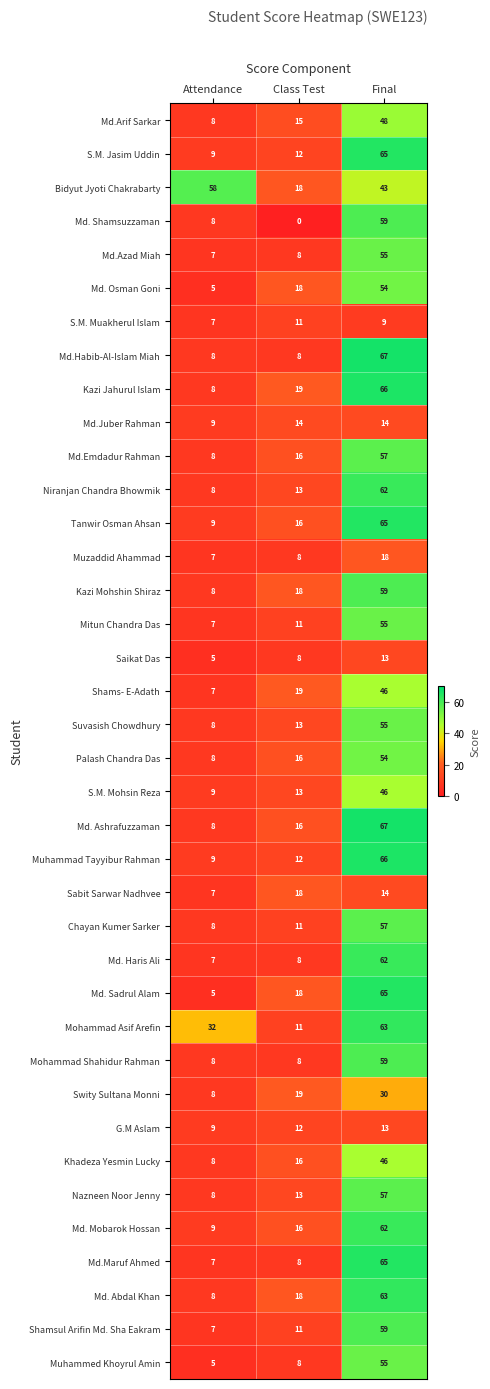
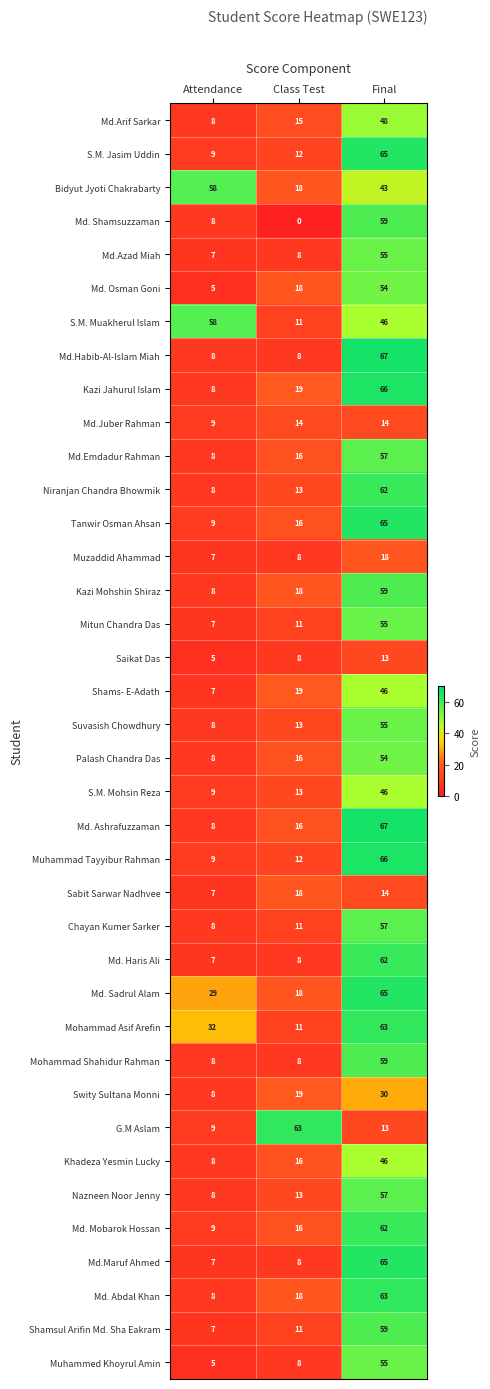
S.M. Muakherul Islam, Attendance: 7 -> 58
S.M. Muakherul Islam, Final: 9 -> 46
Md. Sadrul Alam, Attendance: 5 -> 29
G.M Aslam, Class Test: 12 -> 63
